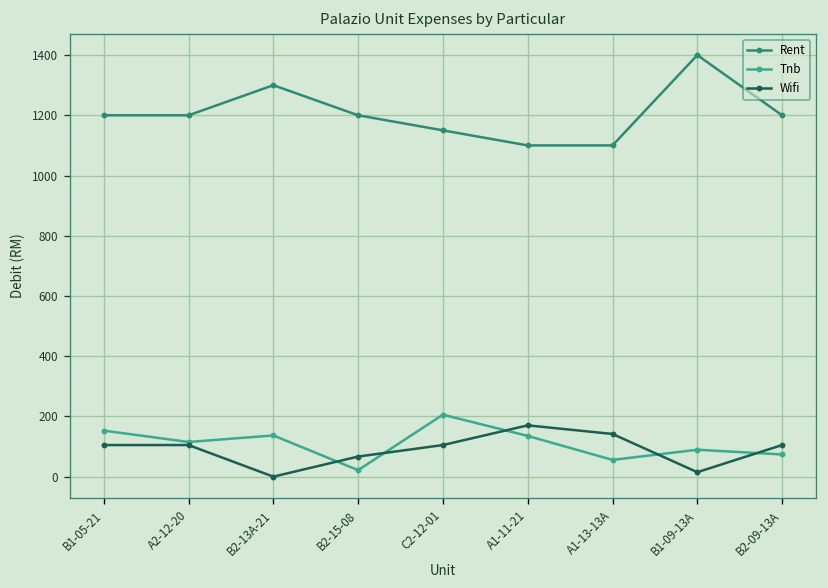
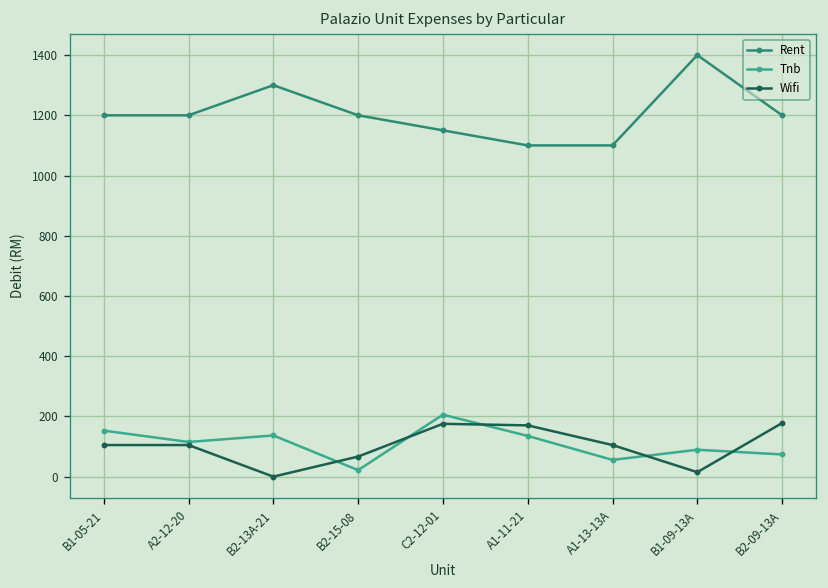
Wifi, C2-12-01: 100 -> 180
Wifi, A1-13-13A: 140 -> 100
Wifi, B2-09-13A: 100 -> 180
